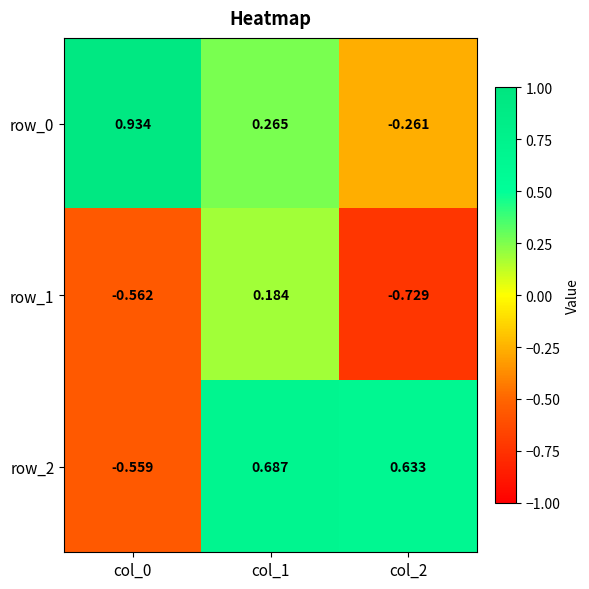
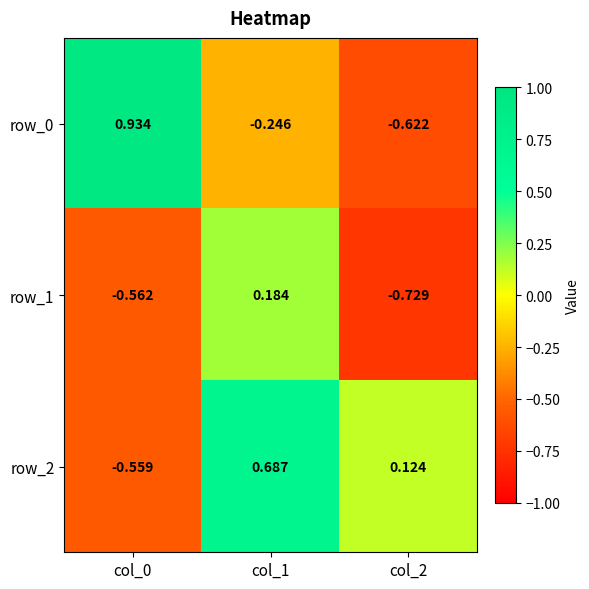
row_0, col_1: 0.265 -> -0.246
row_0, col_2: -0.261 -> -0.622
row_2, col_2: 0.633 -> 0.124
